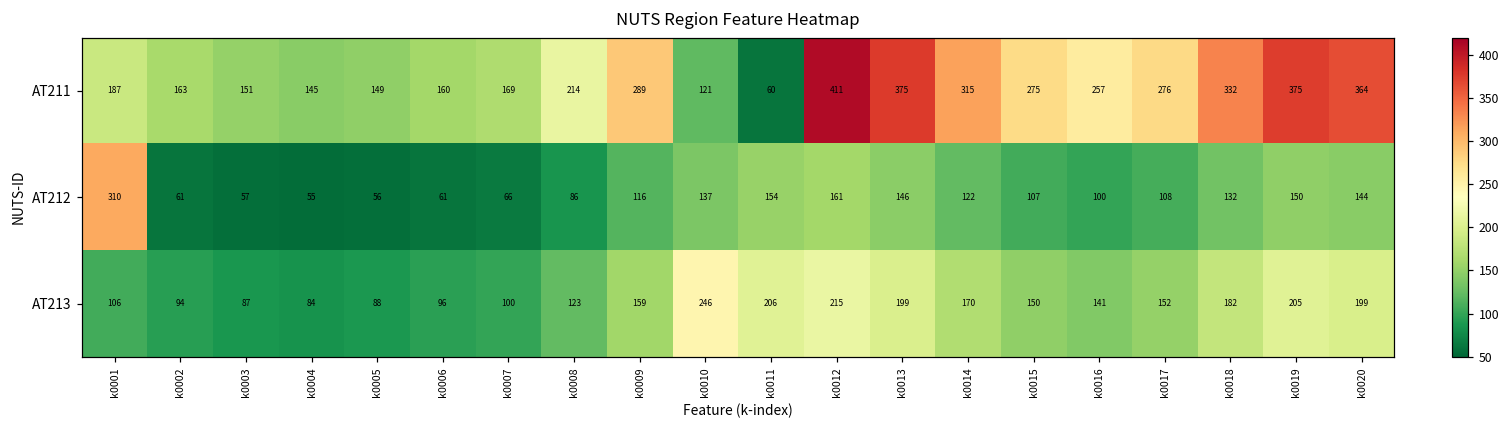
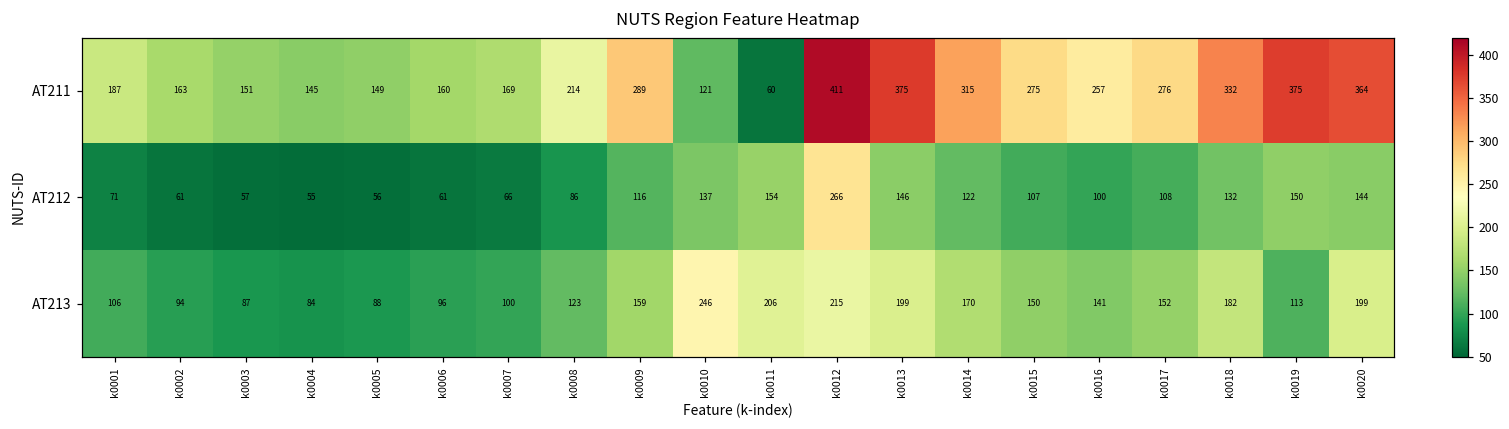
AT212, k0001: 310 -> 71
AT212, k0012: 161 -> 266
AT213, k0019: 205 -> 113
